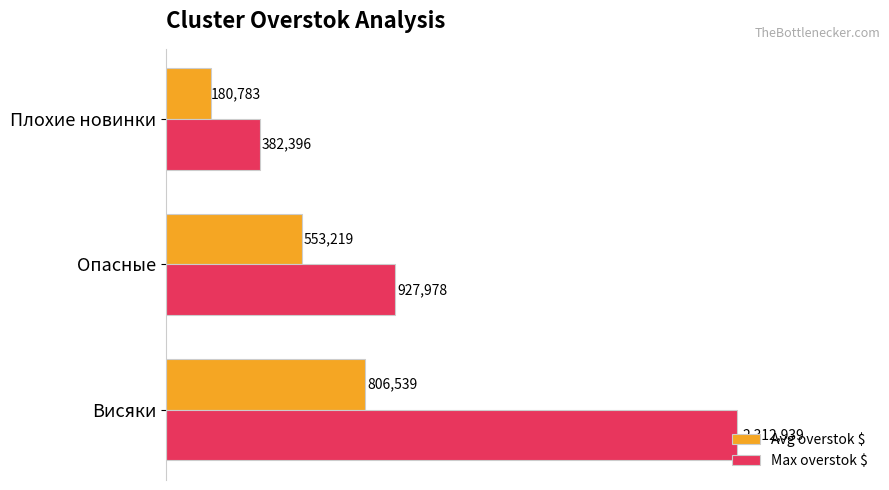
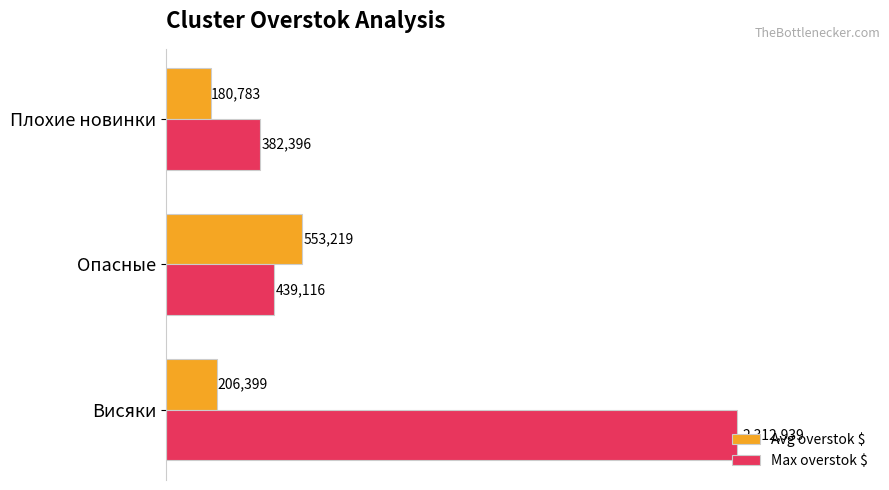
Max overstok $, Опасные: 927,978 -> 439,116
Avg overstok $, Висяки: 806,539 -> 206,399
